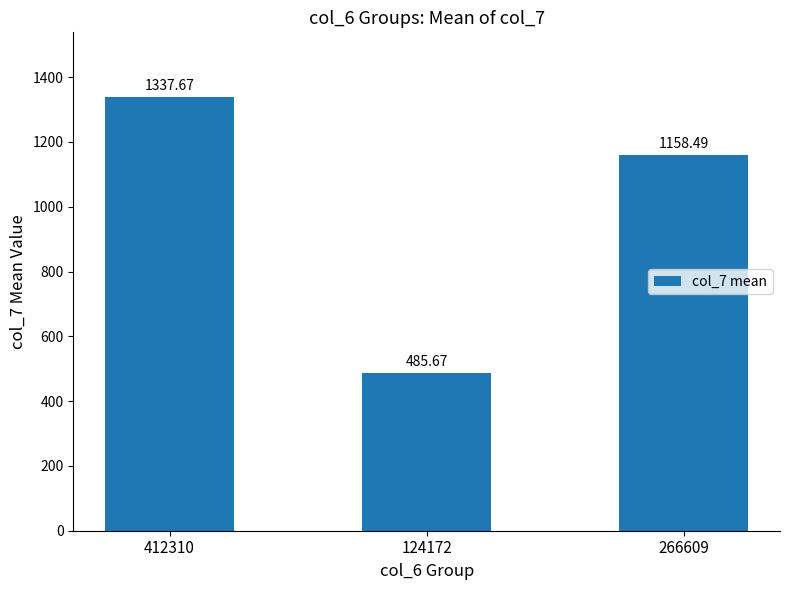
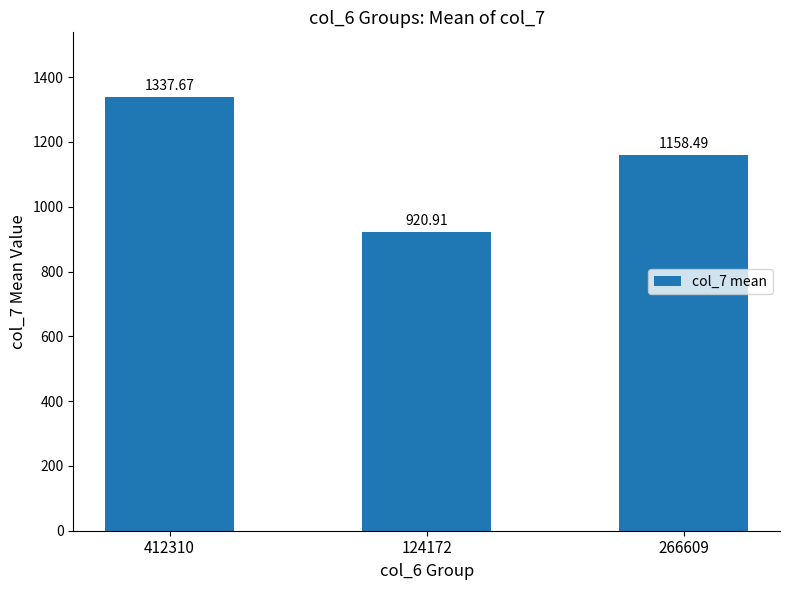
124172: 485.67 -> 920.91
